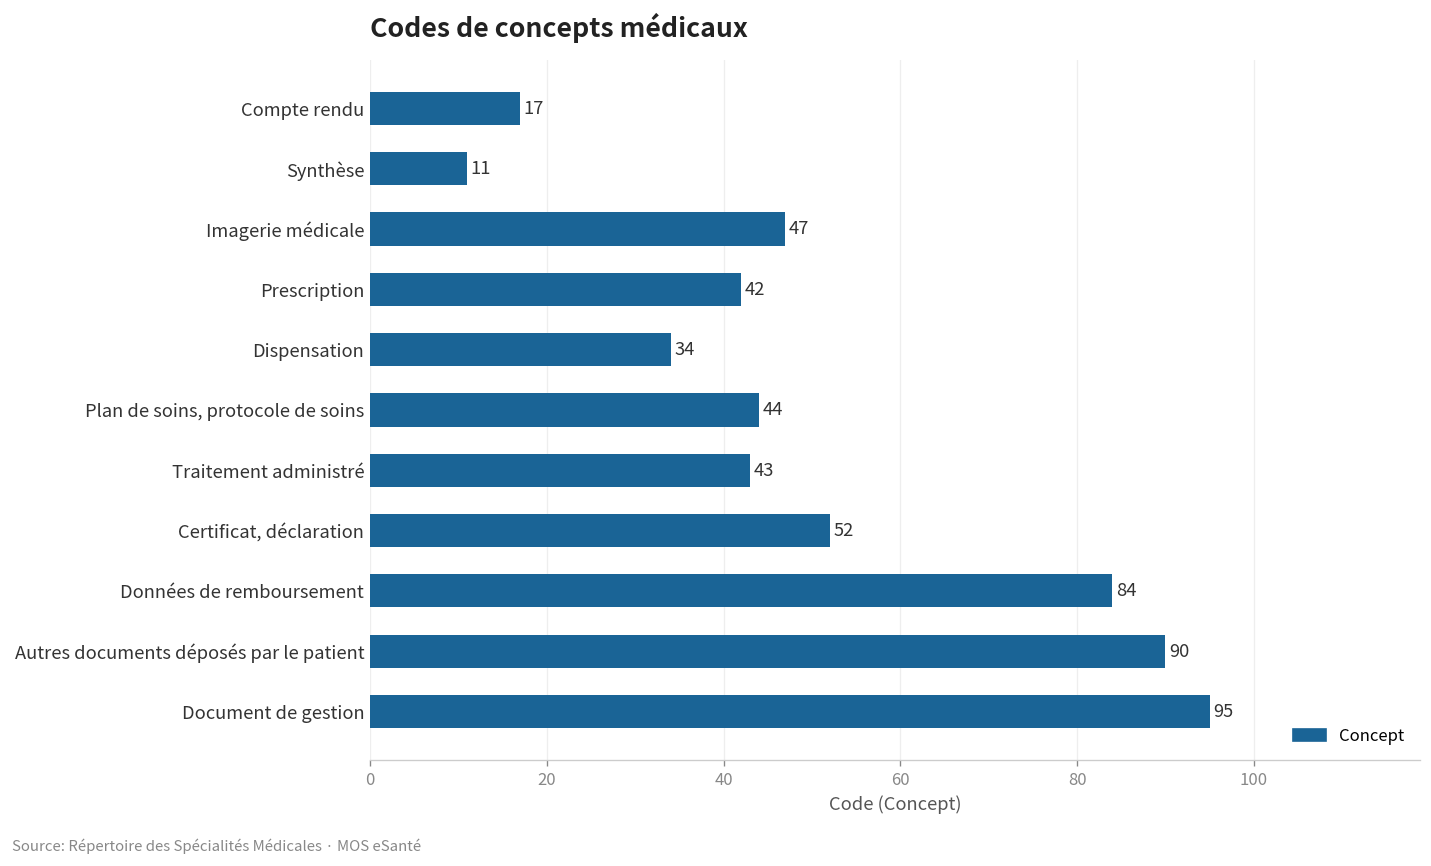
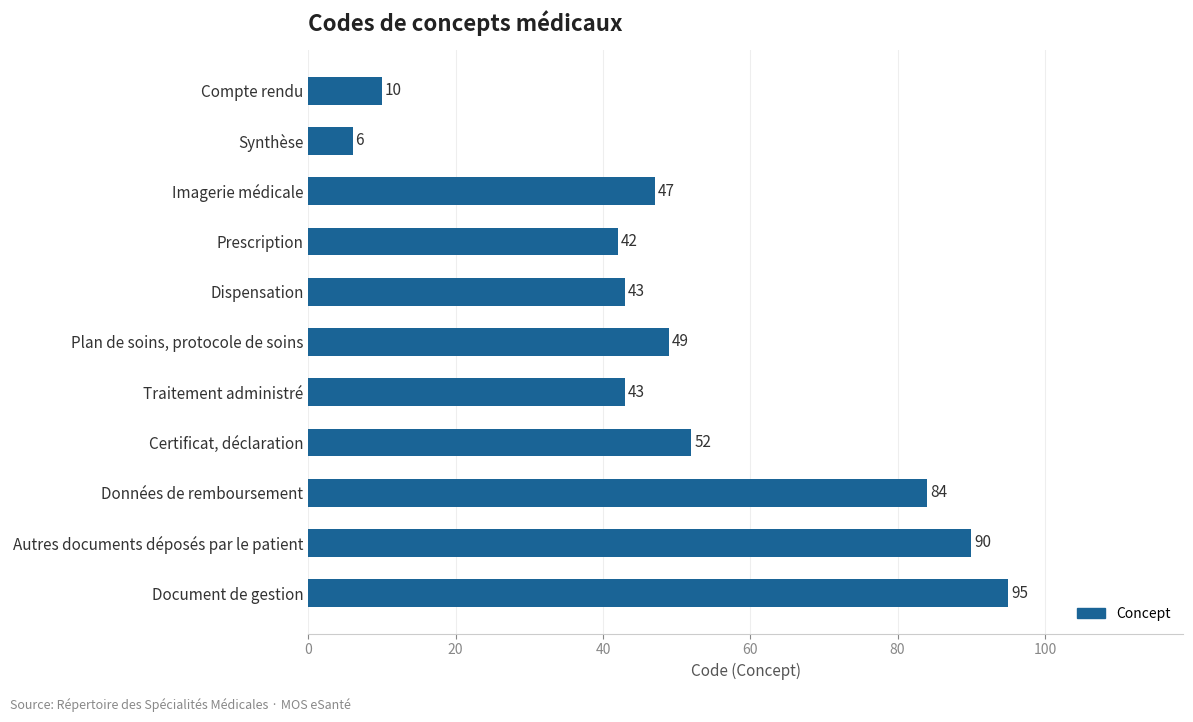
Compte rendu: 17 -> 10
Synthèse: 11 -> 6
Dispensation: 34 -> 43
Plan de soins, protocole de soins: 44 -> 49
